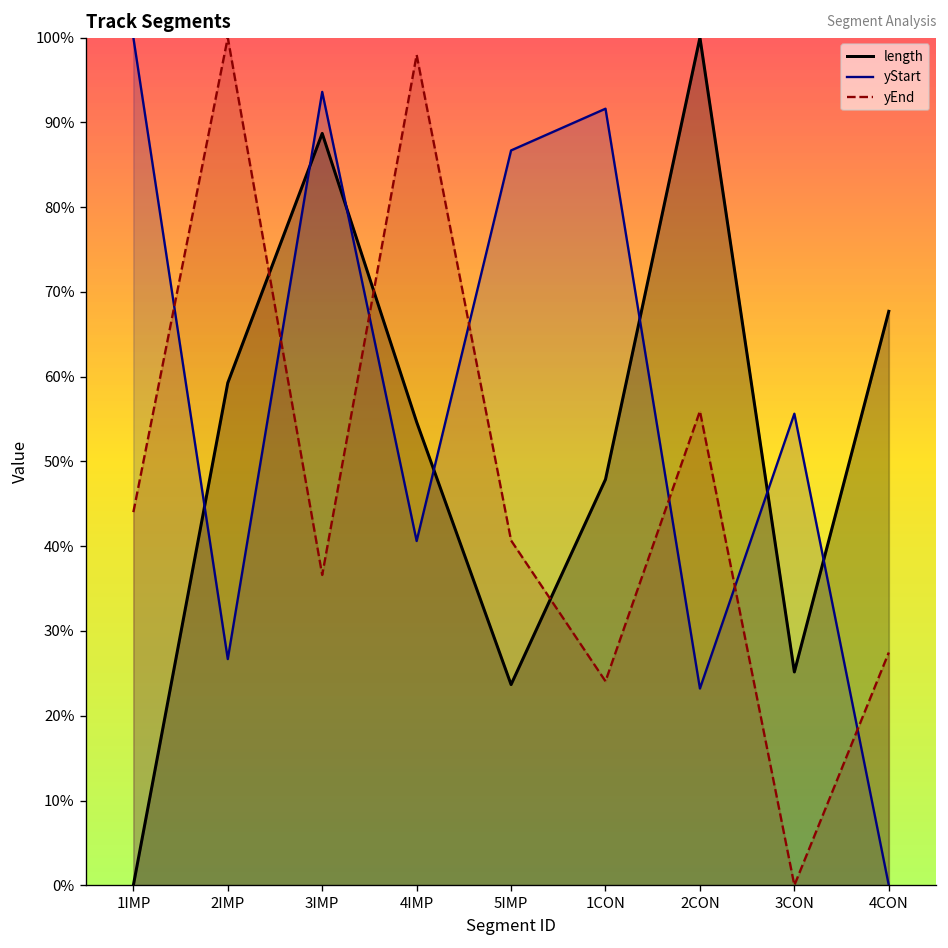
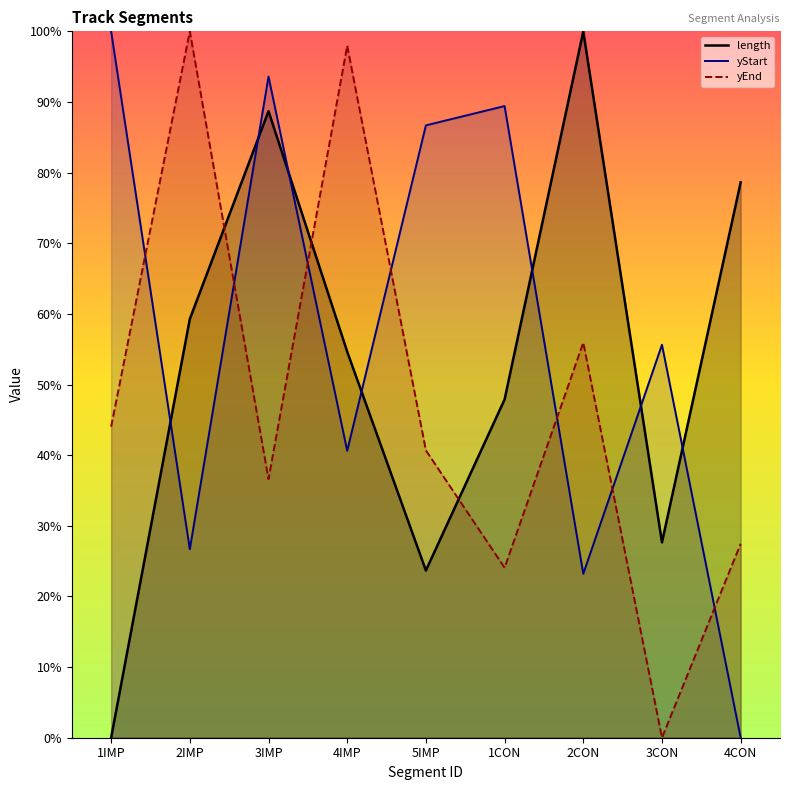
yStart, 1CON: 92% -> 89%
length, 3CON: 25% -> 28%
length, 4CON: 68% -> 79%
